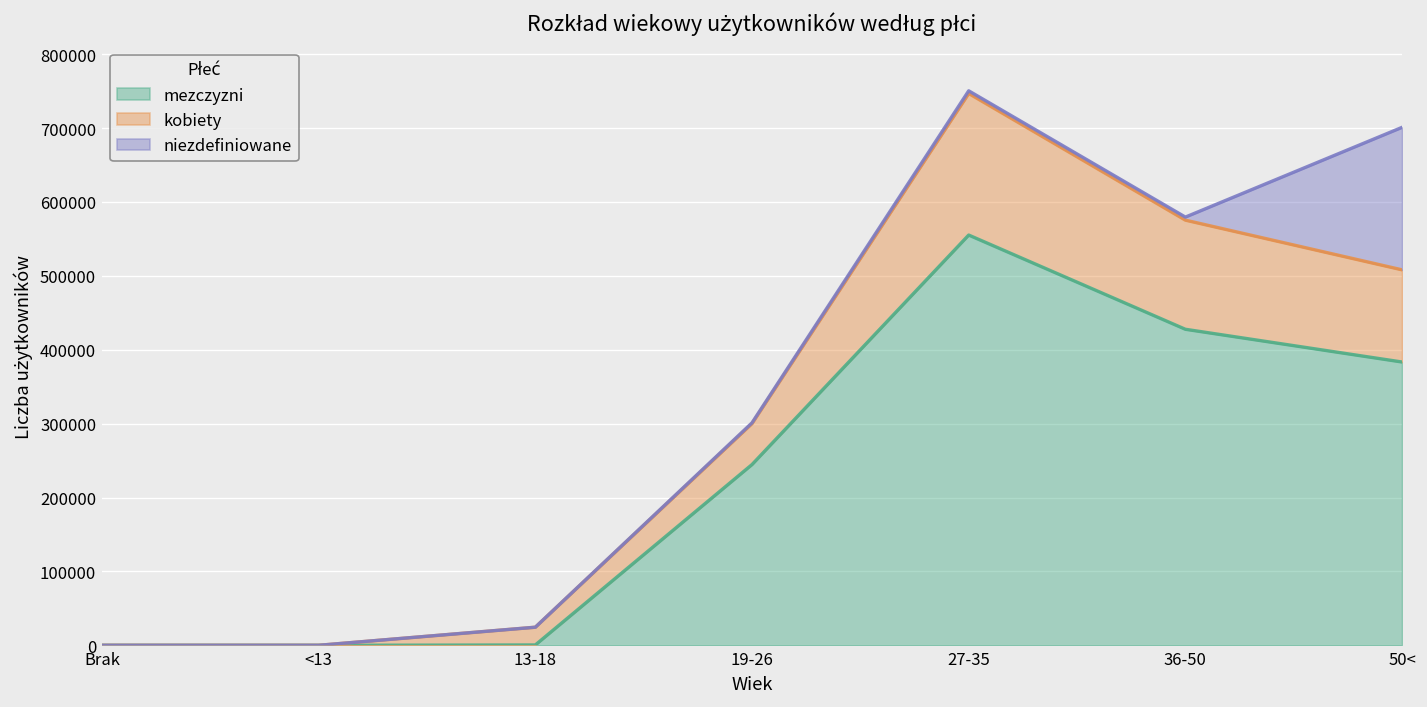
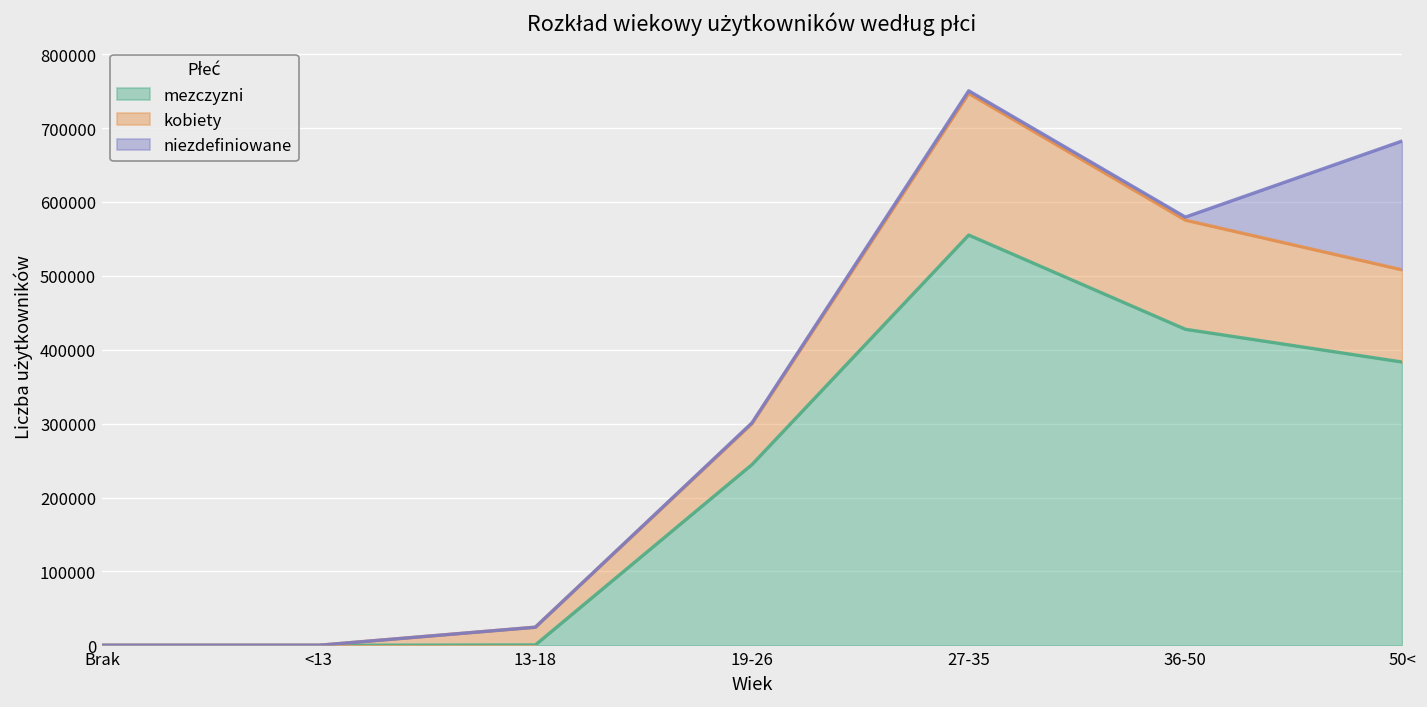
niezdefiniowane, 50<: 190000 -> 170000
